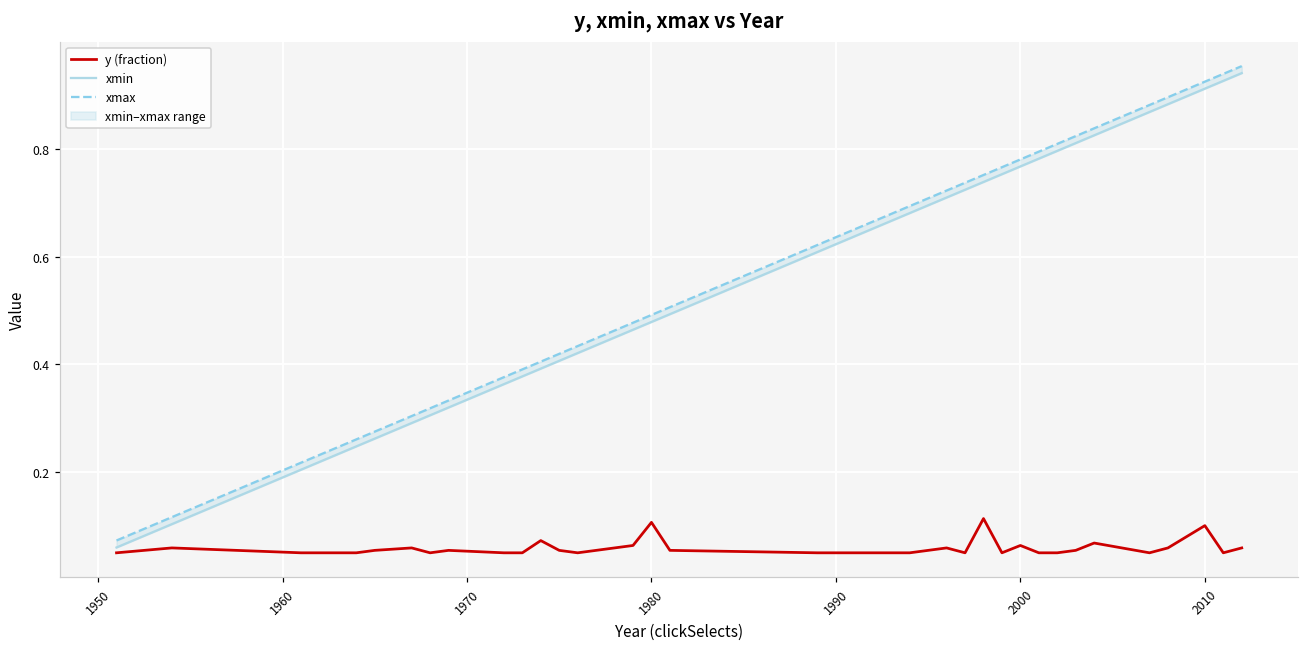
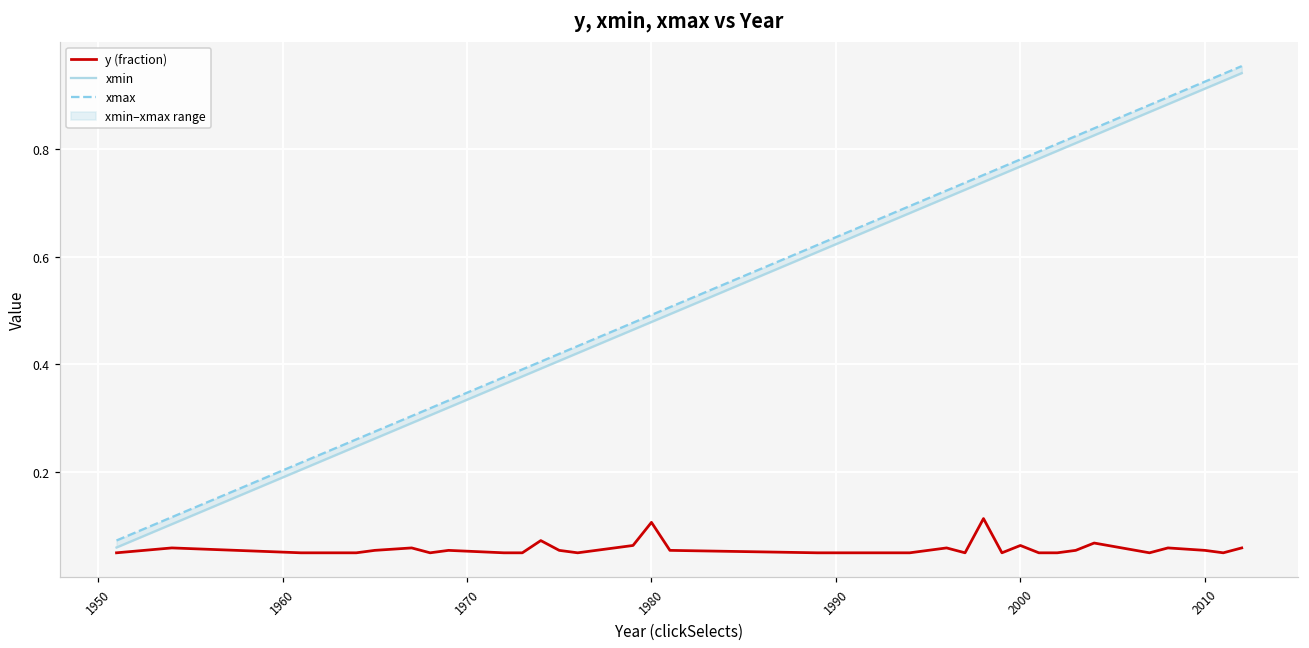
y (fraction), 2010: 0.10 -> 0.05
